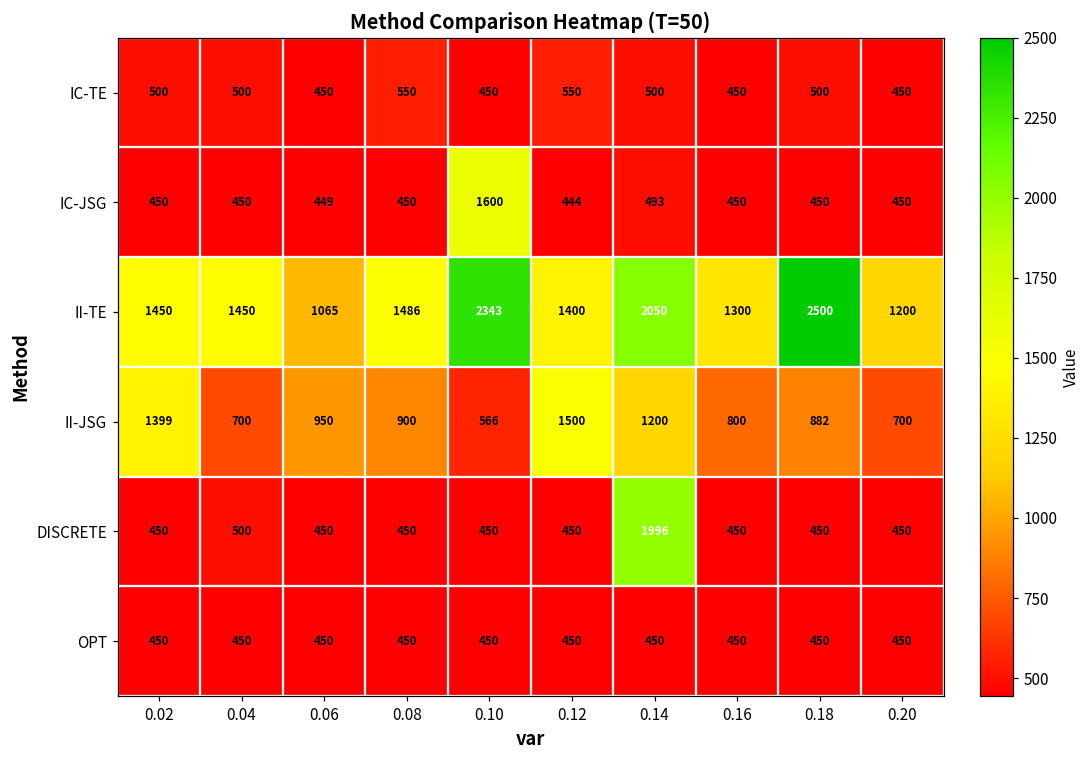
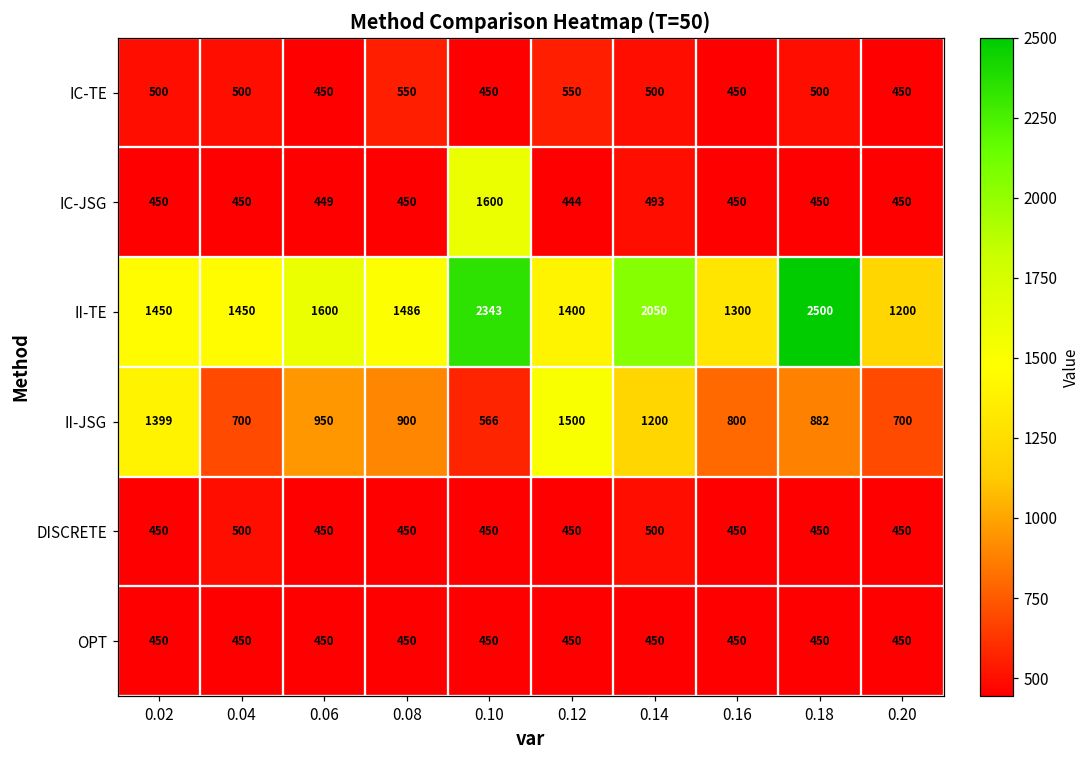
II-TE, 0.06: 1065 -> 1600
DISCRETE, 0.14: 1996 -> 500
